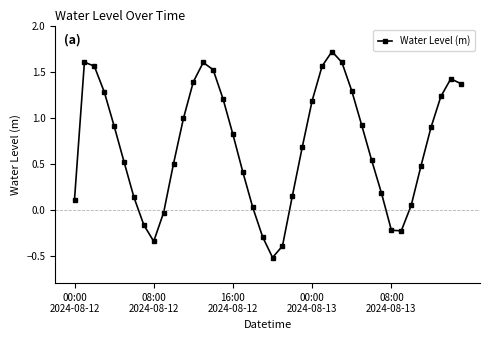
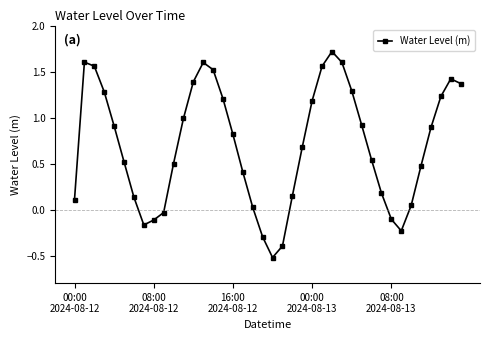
08:00 2024-08-12: -0.3 -> -0.1
08:00 2024-08-13: -0.2 -> -0.1
